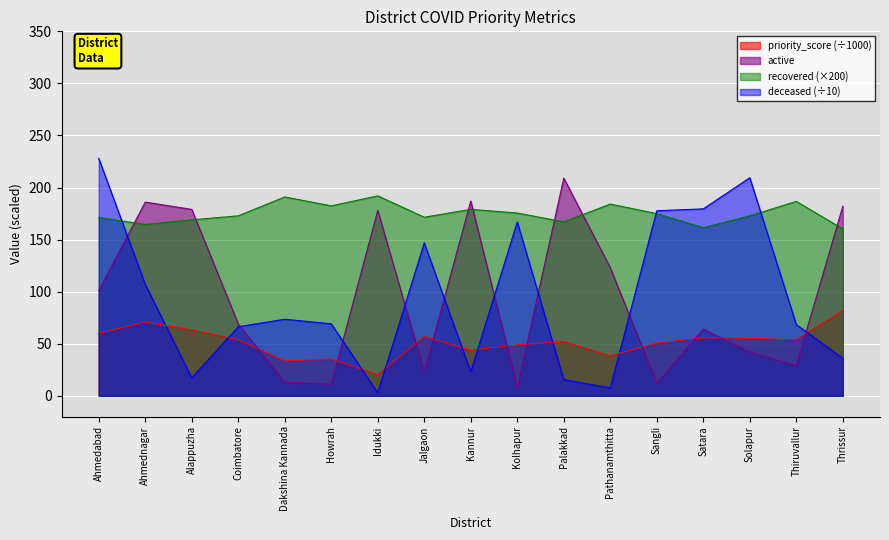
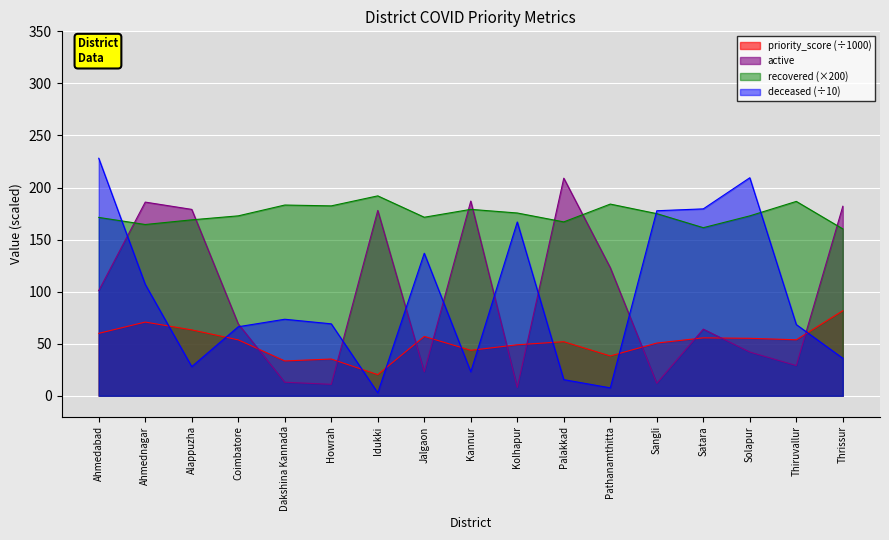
deceased (÷10), Alappuzha: 17 -> 28
recovered (×200), Dakshina Kannada: 191 -> 183
deceased (÷10), Jalgaon: 147 -> 137
